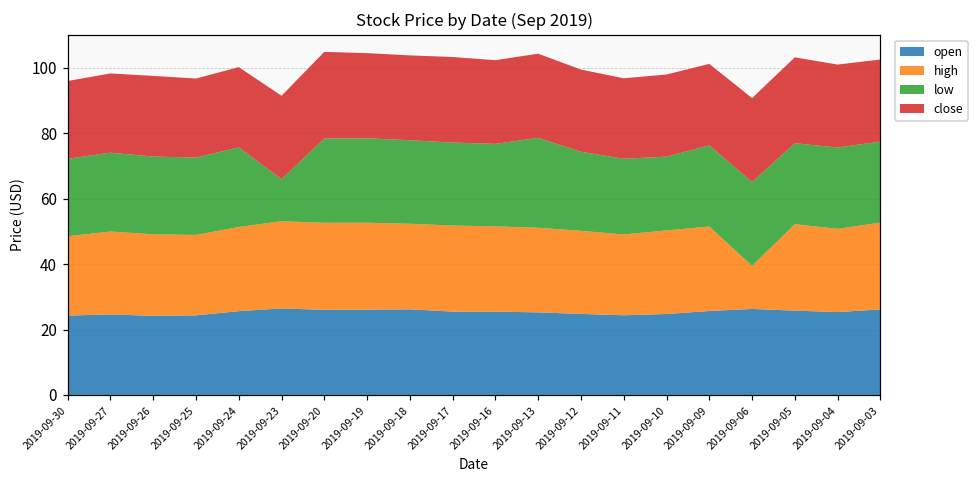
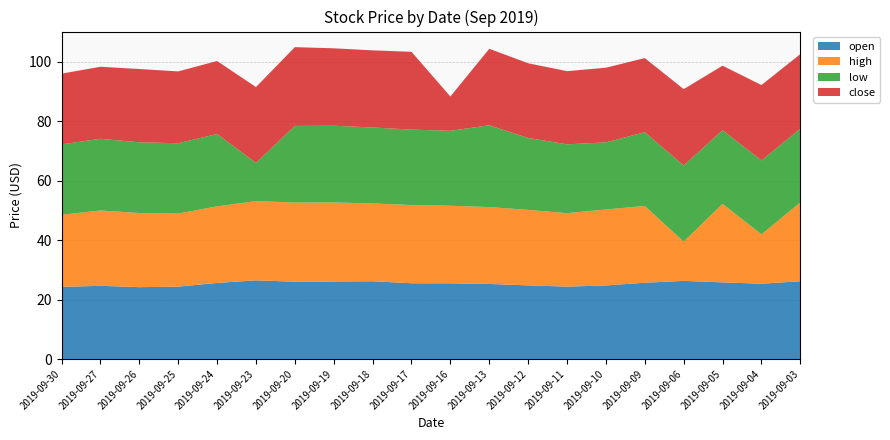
close, 2019-09-16: 26 -> 12
close, 2019-09-05: 26 -> 22
high, 2019-09-04: 25 -> 17
